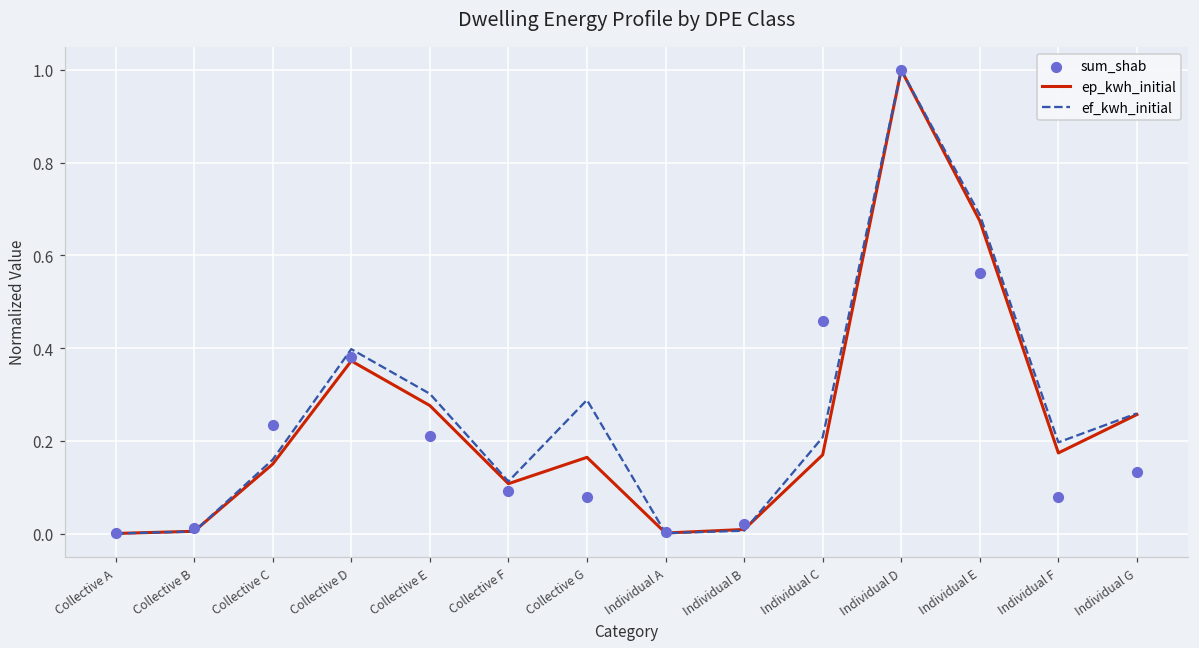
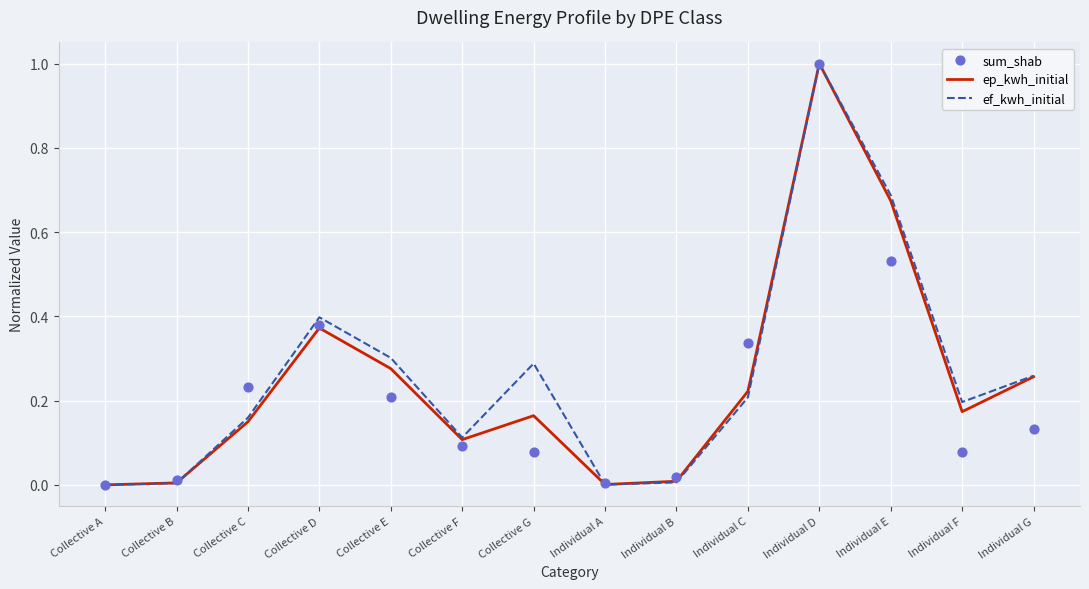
ep_kwh_initial, Individual C: 0.17 -> 0.22
sum_shab, Individual C: 0.46 -> 0.34
sum_shab, Individual E: 0.56 -> 0.53
